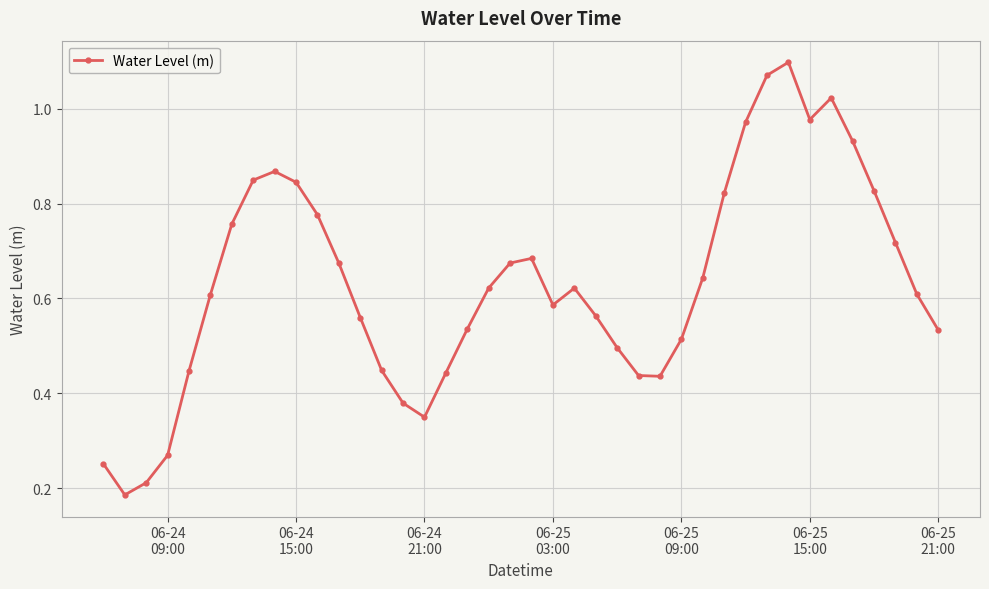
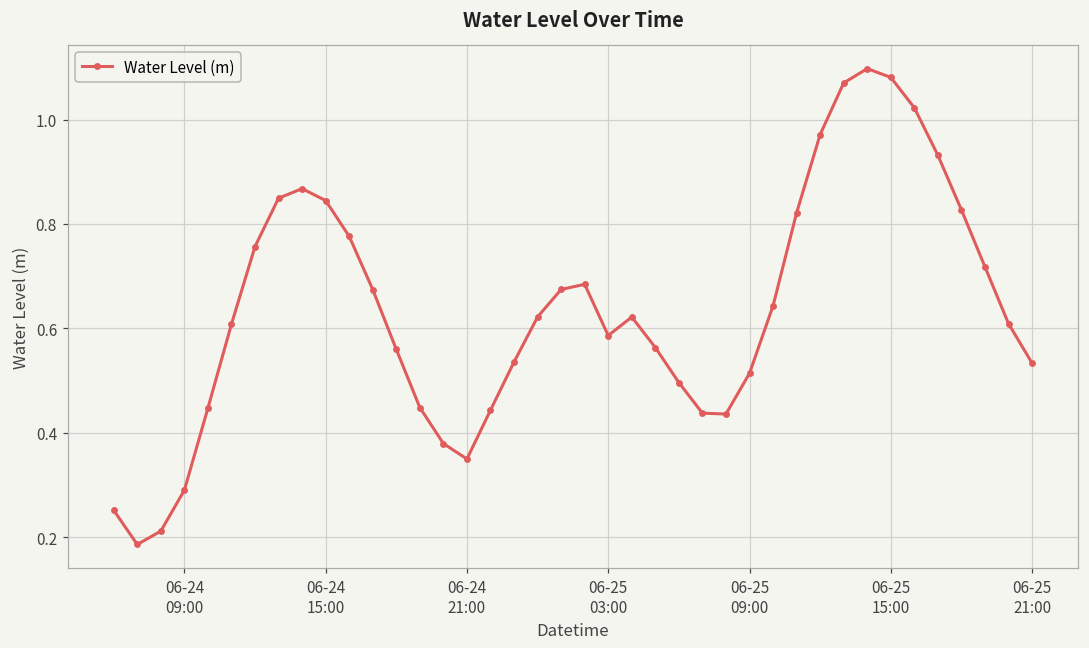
06-24 09:00: 0.27 -> 0.29
06-25 15:00: 0.98 -> 1.08
